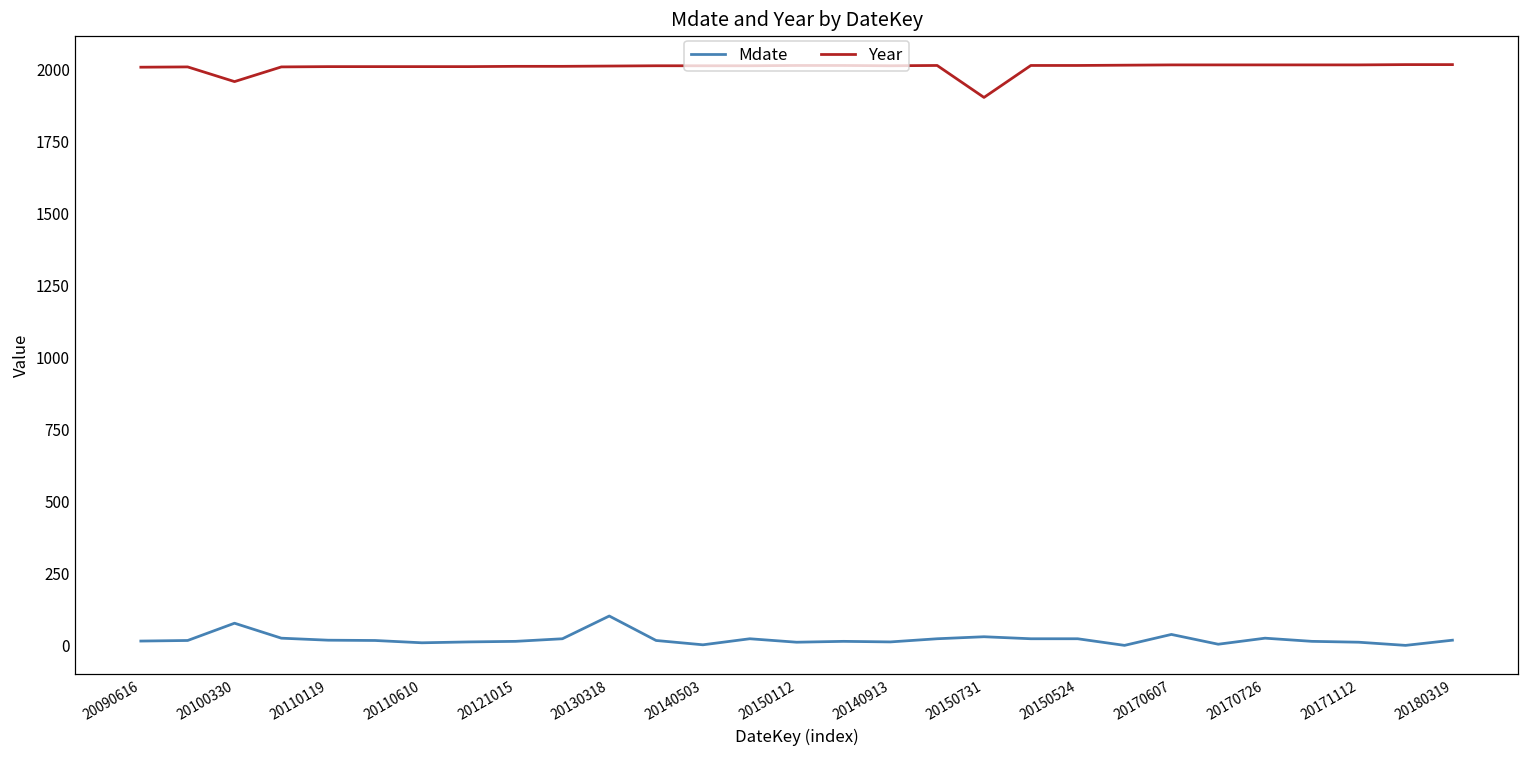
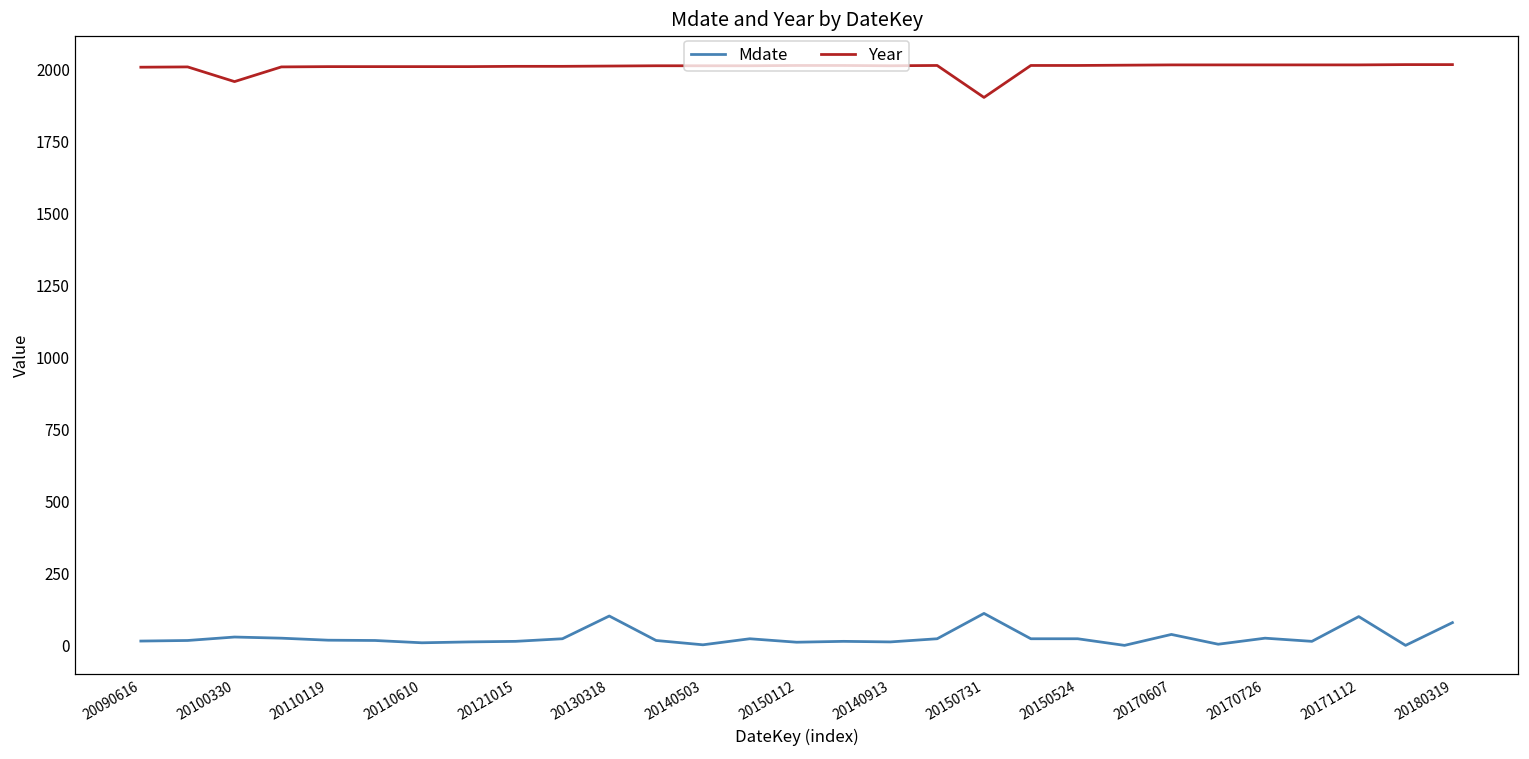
Mdate, 20100330: 80 -> 30
Mdate, 20150731: 30 -> 110
Mdate, 20171112: 10 -> 100
Mdate, 20180319: 20 -> 80
